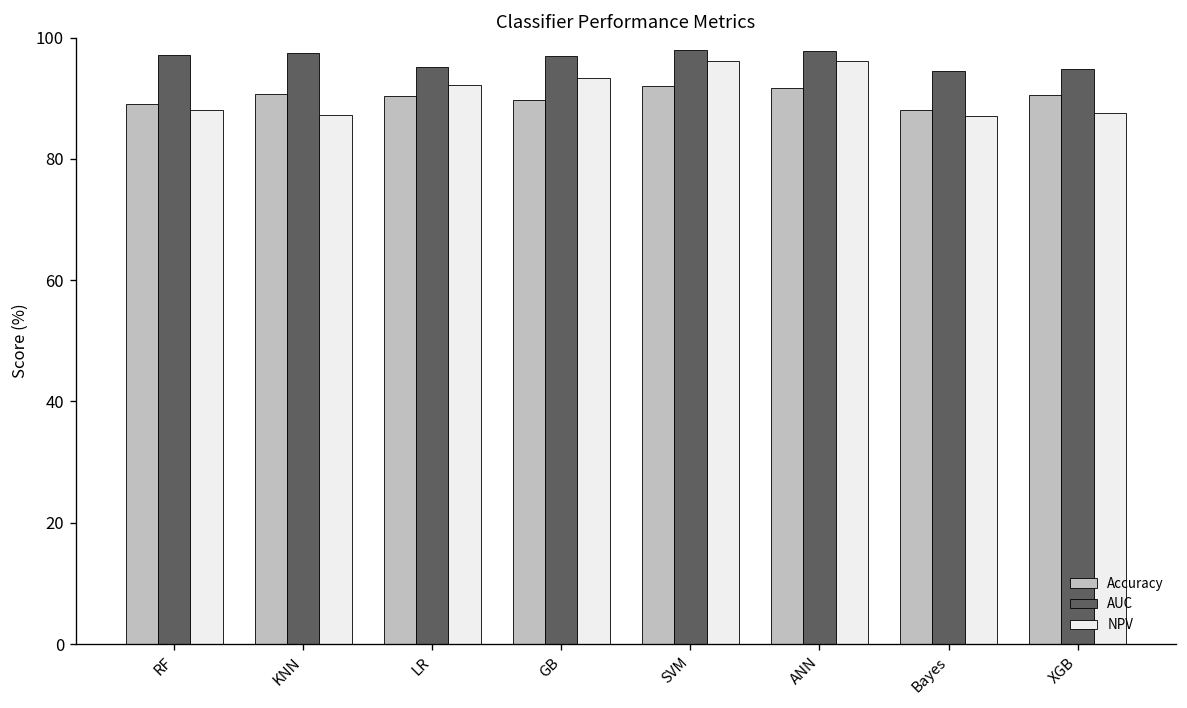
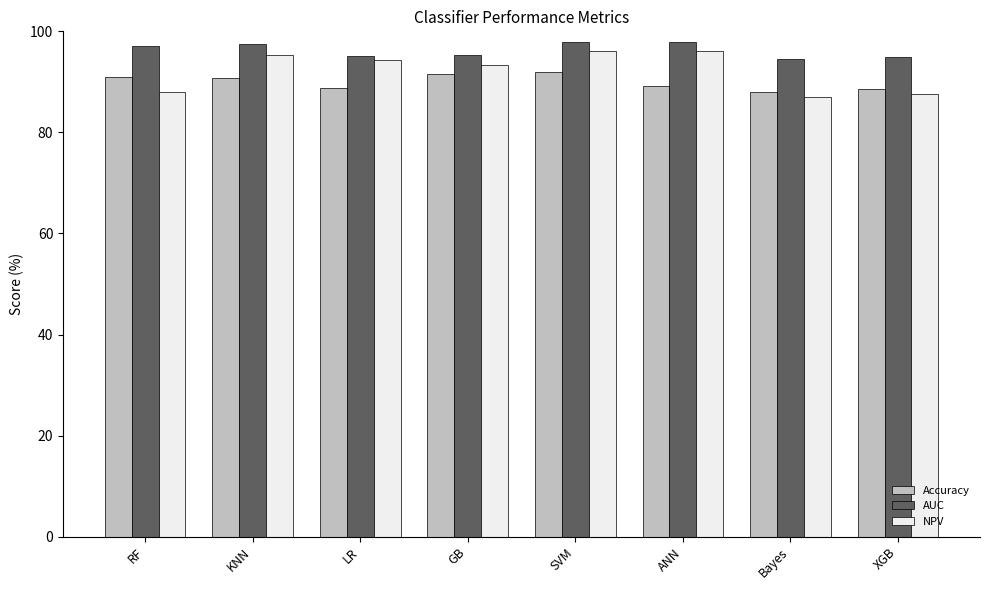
Accuracy, RF: 89 -> 91
NPV, KNN: 87 -> 95
Accuracy, LR: 90 -> 89
NPV, LR: 92 -> 94
Accuracy, GB: 90 -> 92
AUC, GB: 97 -> 95
Accuracy, ANN: 92 -> 89
Accuracy, XGB: 90 -> 89
